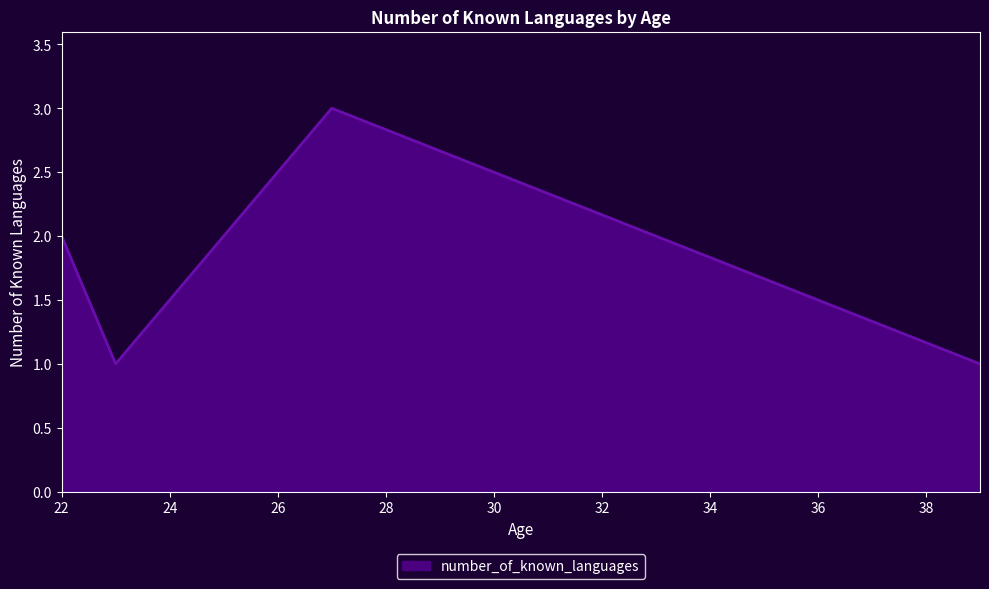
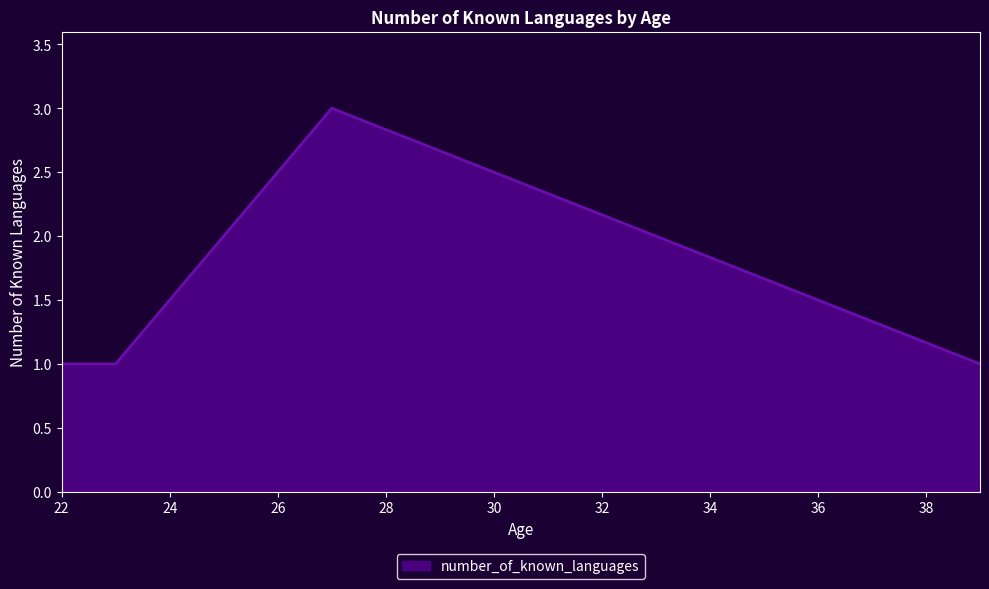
22: 2 -> 1
